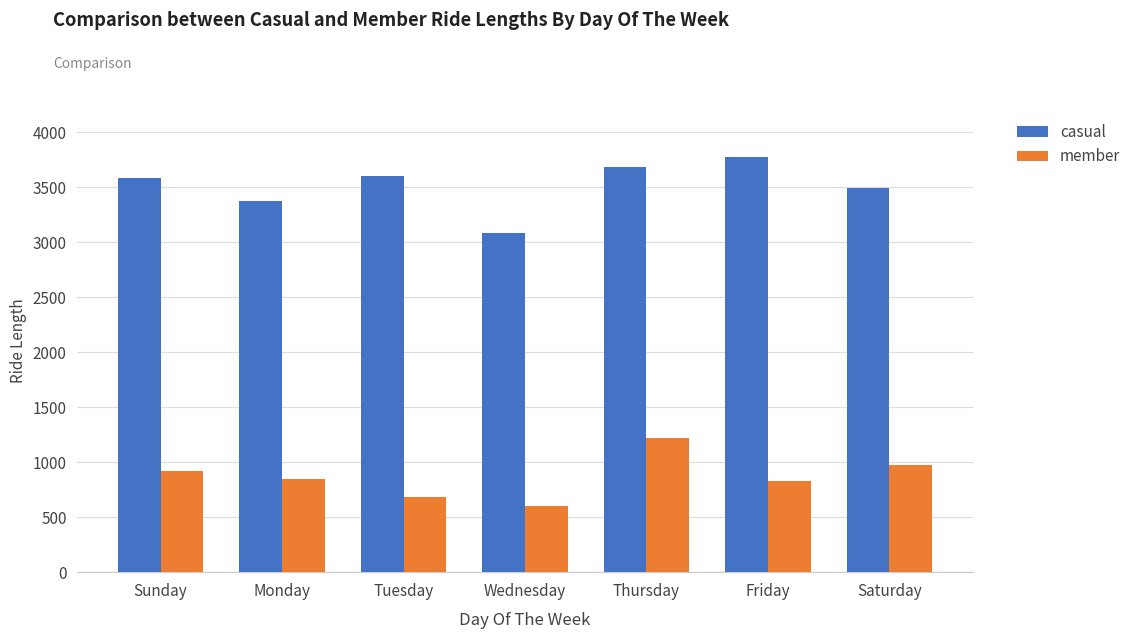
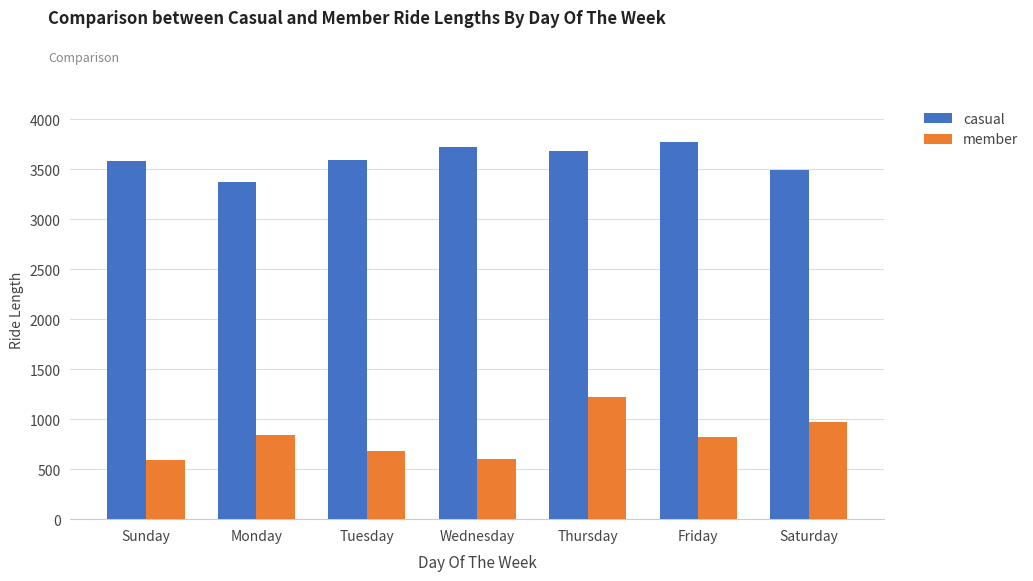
member, Sunday: 900 -> 600
casual, Wednesday: 3100 -> 3700
